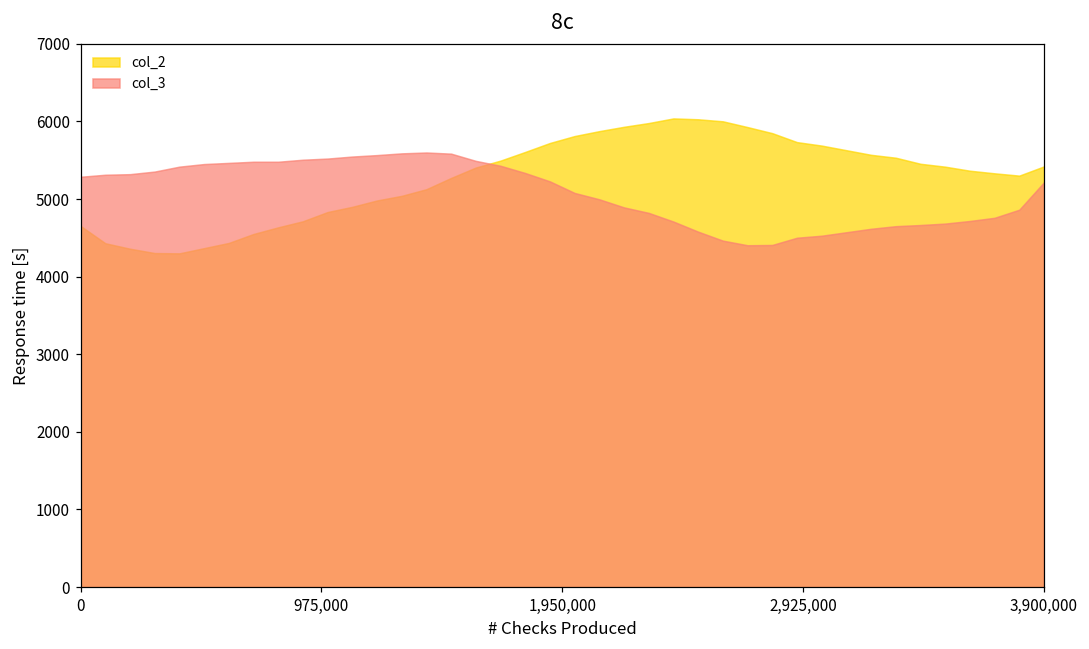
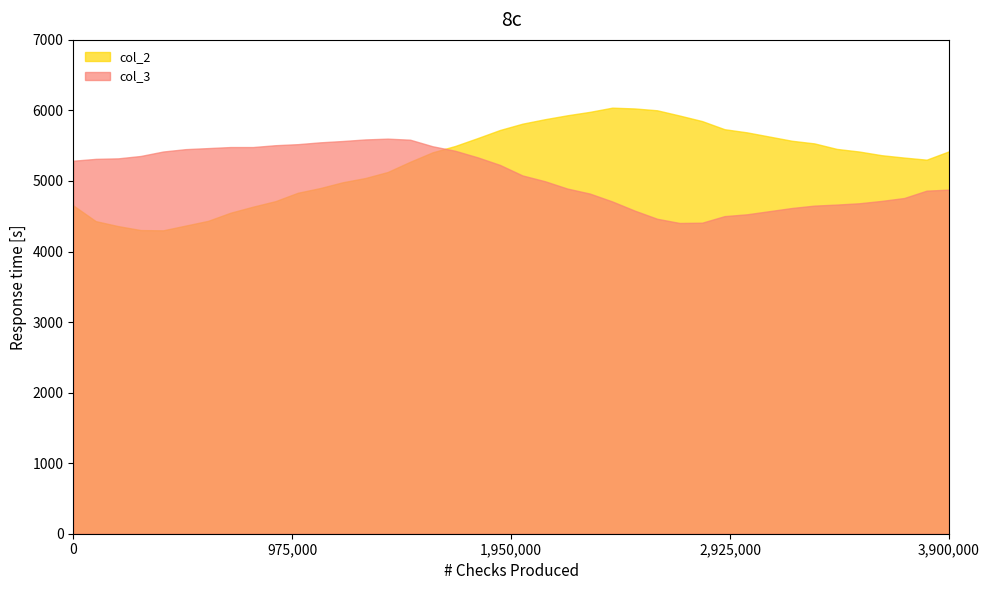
col_3, 3,900,000: 5200 -> 4900
